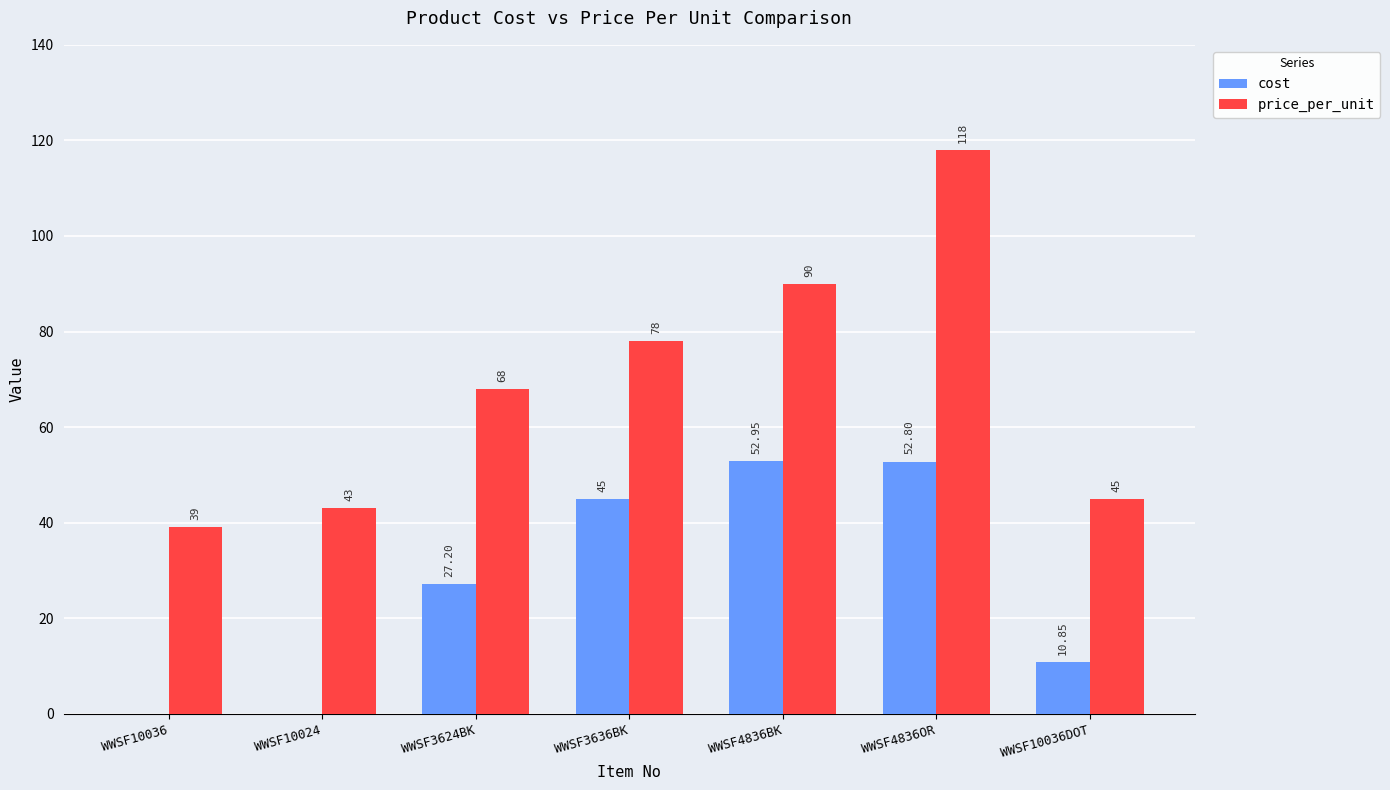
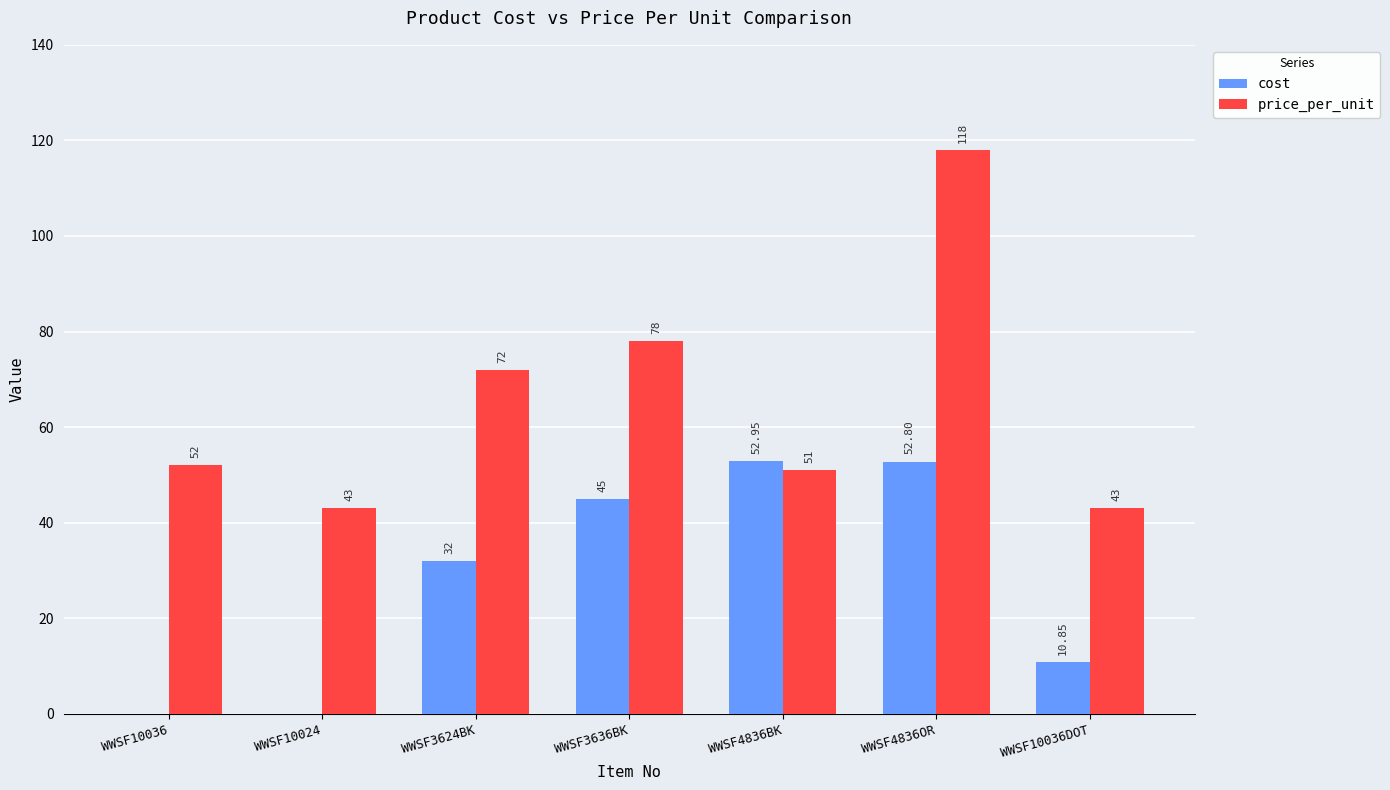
price_per_unit, WWSF10036: 39 -> 52
cost, WWSF3624BK: 27.20 -> 32
price_per_unit, WWSF3624BK: 68 -> 72
price_per_unit, WWSF4836BK: 90 -> 51
price_per_unit, WWSF10036DOT: 45 -> 43
